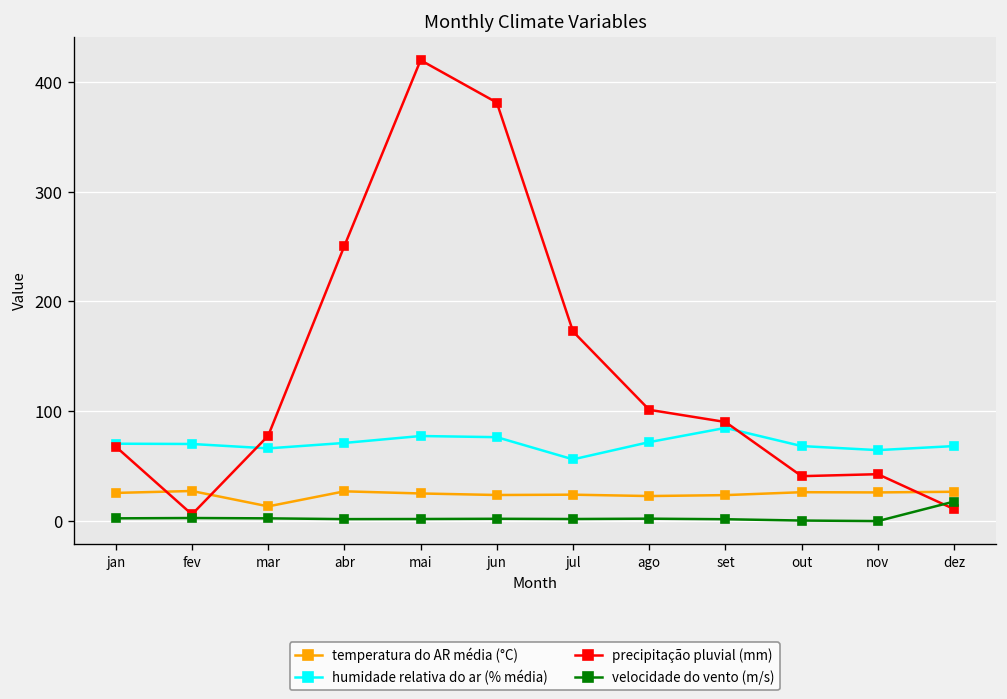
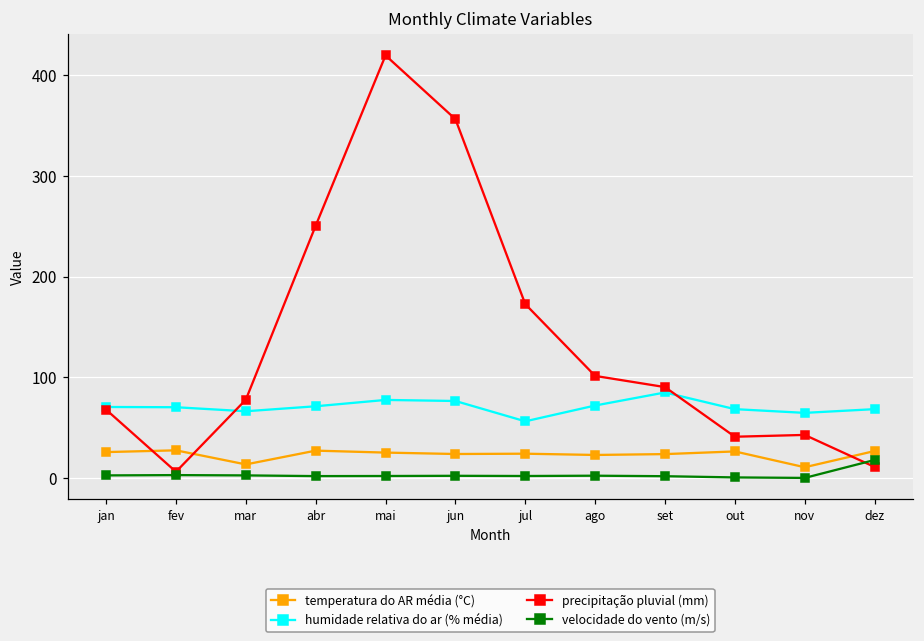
precipitação pluvial (mm), jun: 380 -> 360
temperatura do AR média (°C), nov: 30 -> 10
